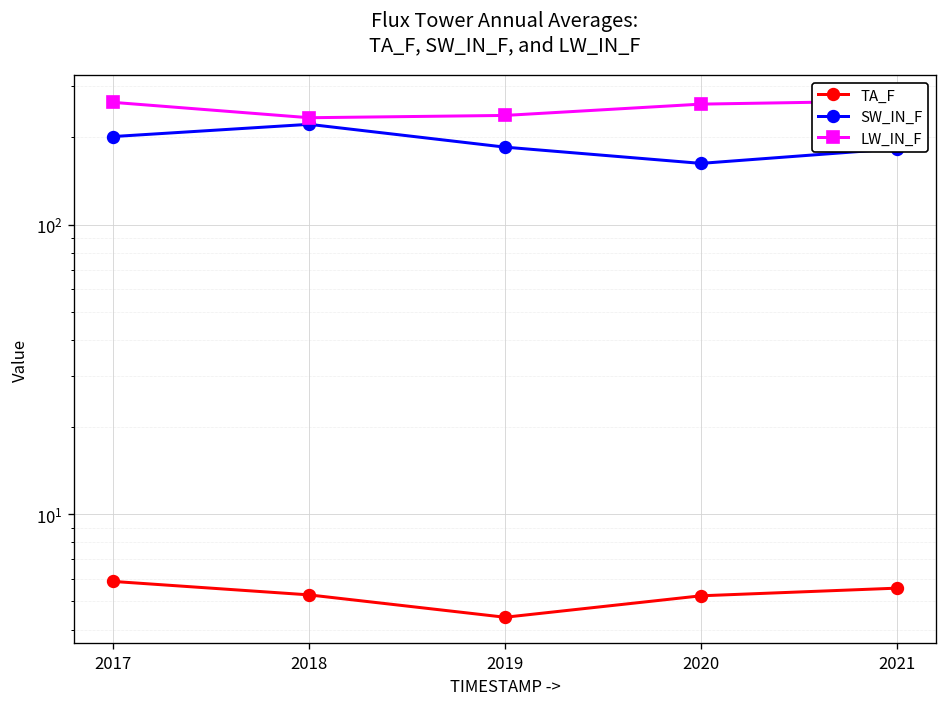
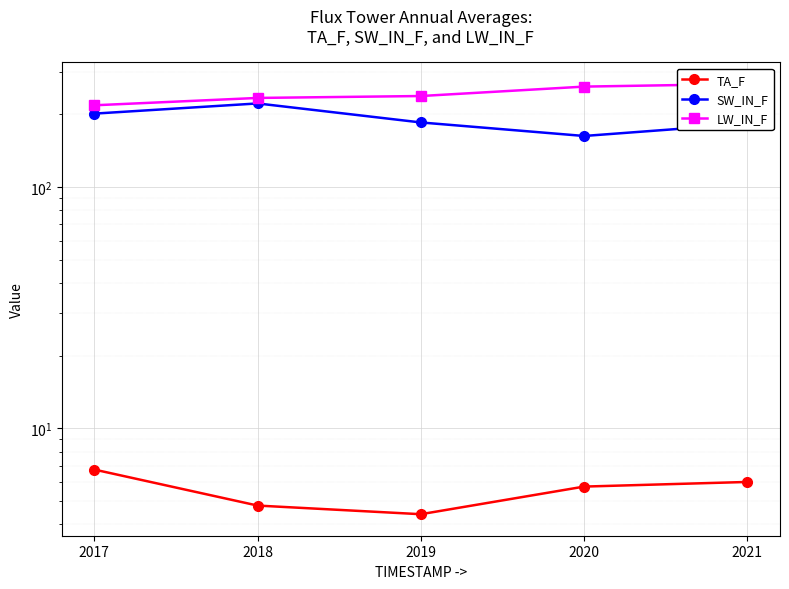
TA_F, 2017: 5.9 -> 6.8
LW_IN_F, 2017: 260 -> 220
TA_F, 2018: 5.3 -> 4.8
TA_F, 2020: 5.2 -> 5.7
TA_F, 2021: 5.6 -> 6.0
